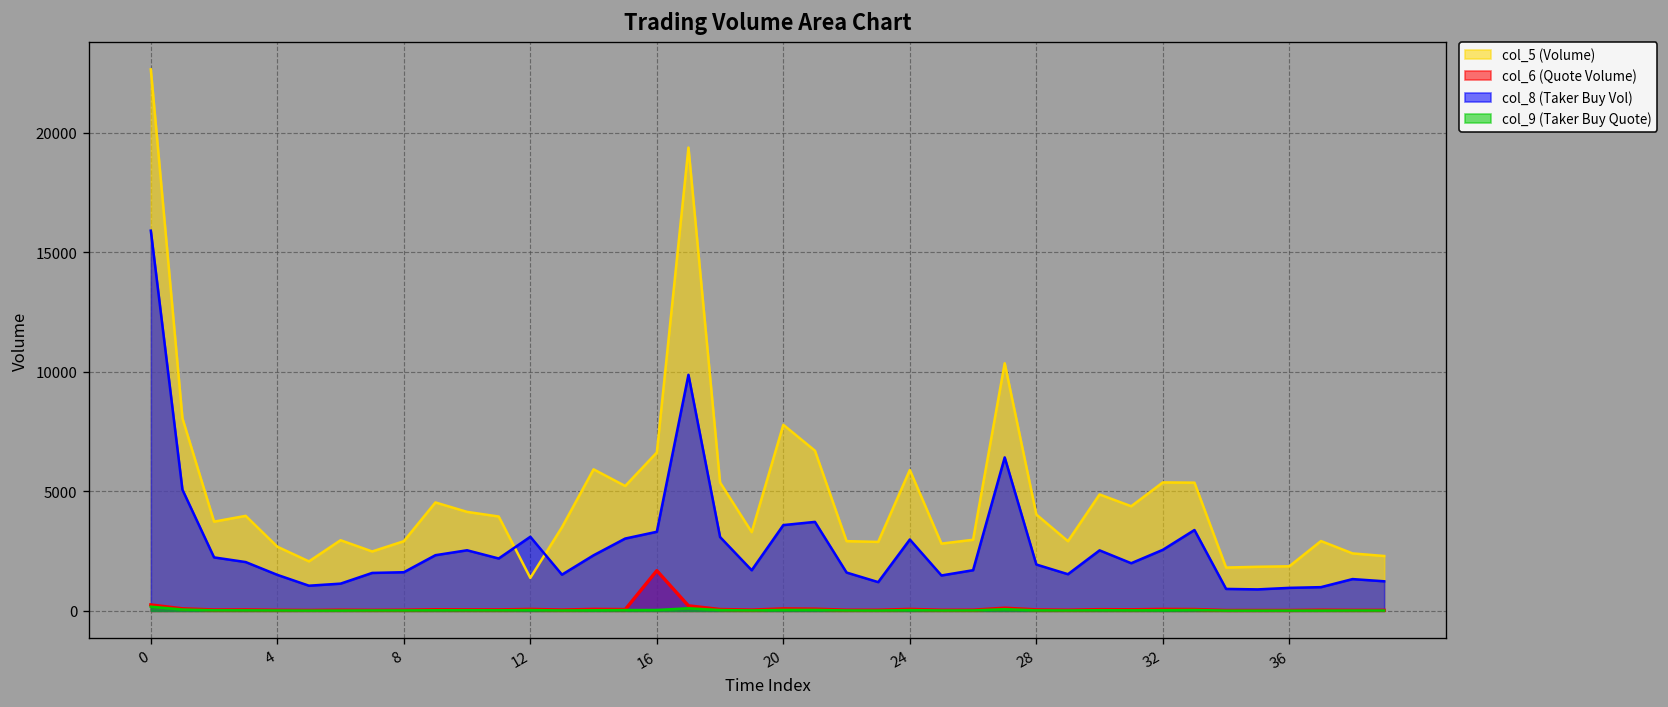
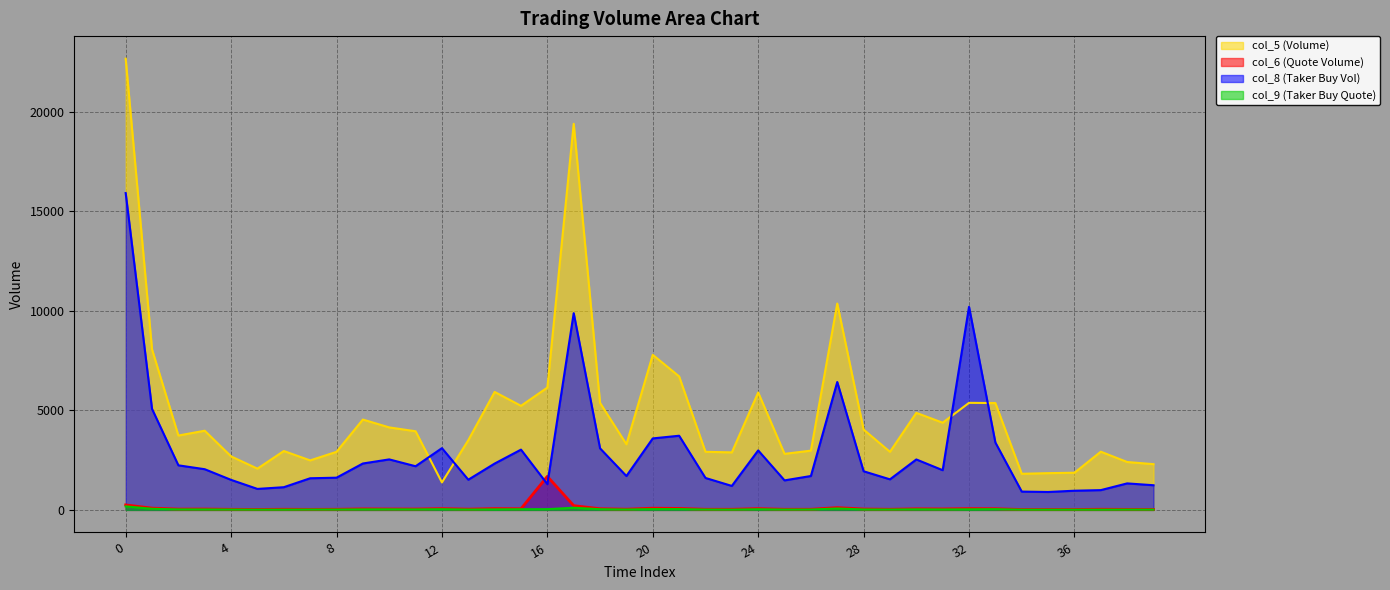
col_5 (Volume), 16: 6600 -> 6100
col_8 (Taker Buy Vol), 16: 3300 -> 1300
col_8 (Taker Buy Vol), 32: 2600 -> 10200
